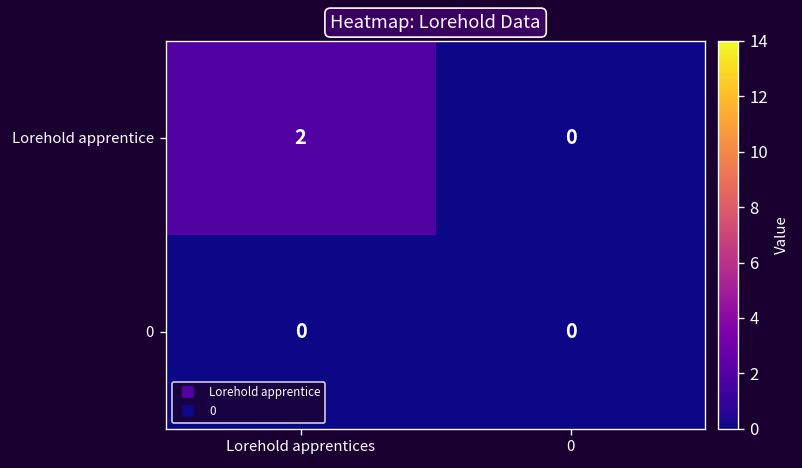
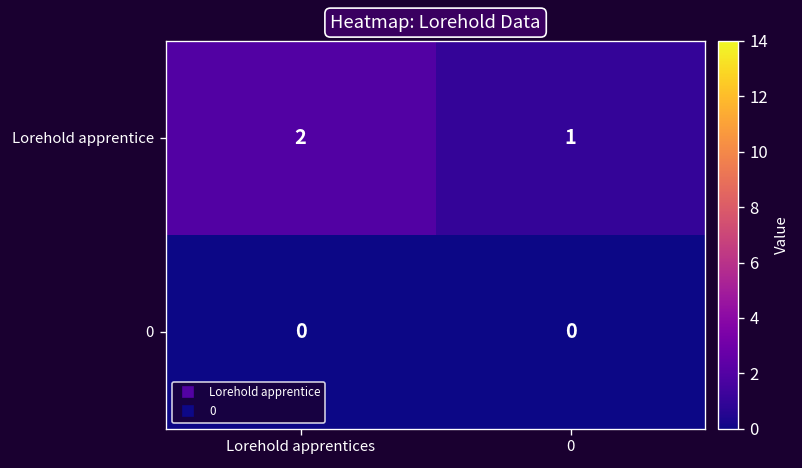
Lorehold apprentice, 0: 0 -> 1
